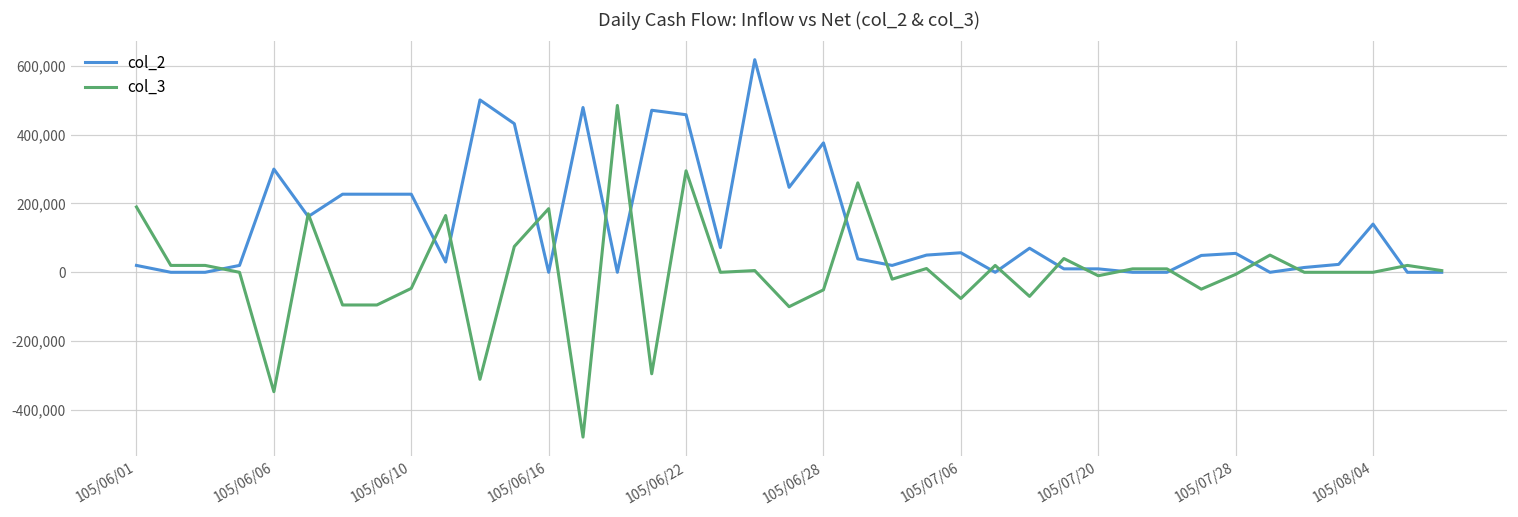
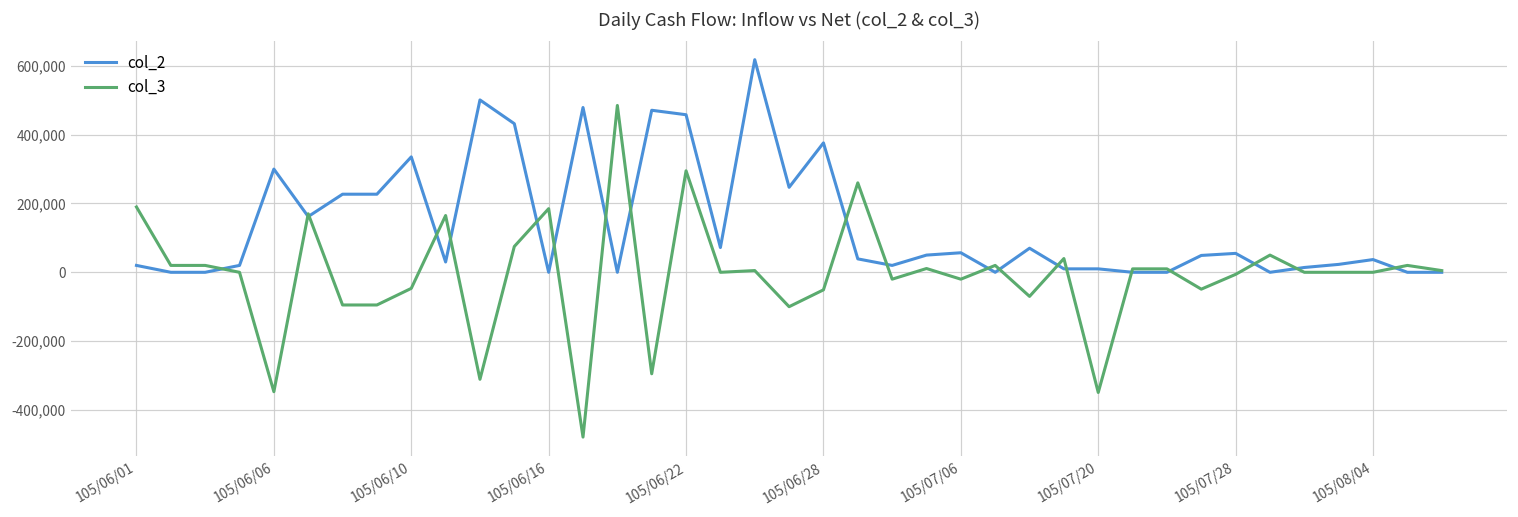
col_2, 105/06/10: 230,000 -> 340,000
col_3, 105/07/06: -80,000 -> -20,000
col_3, 105/07/20: -10,000 -> -350,000
col_2, 105/08/04: 140,000 -> 40,000
